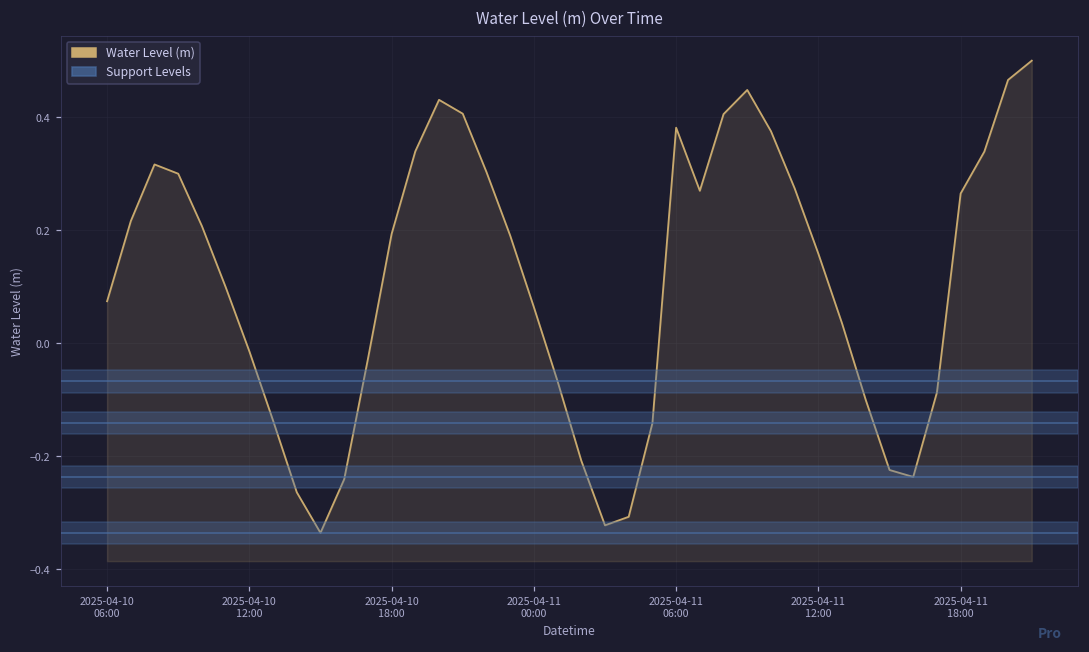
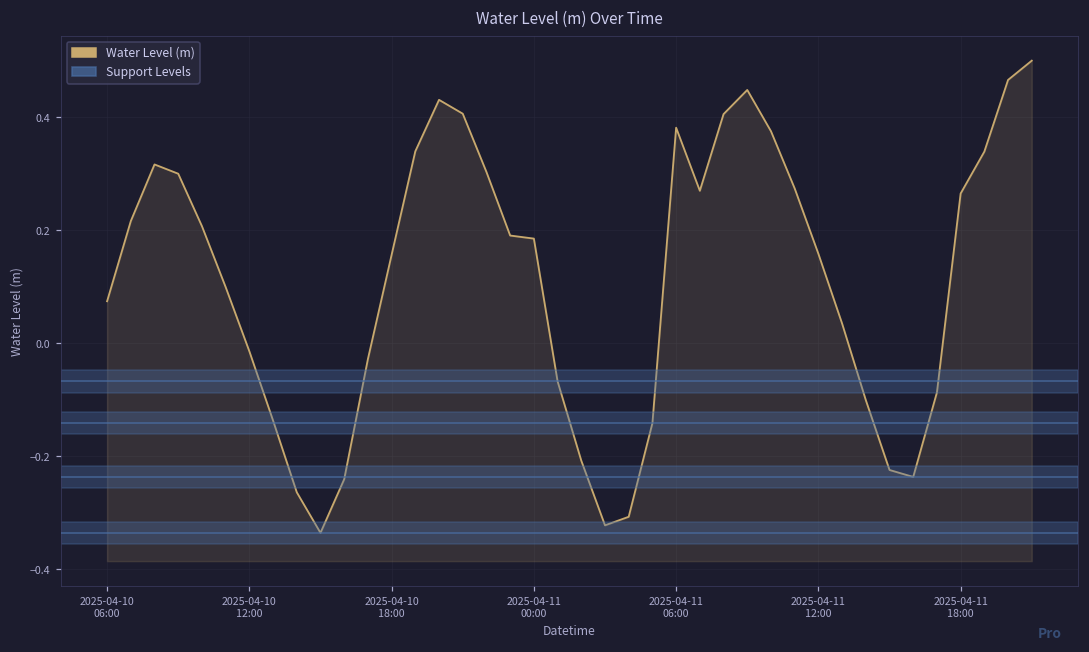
2025-04-10 18:00: 0.19 -> 0.16
2025-04-11 00:00: 0.06 -> 0.19
